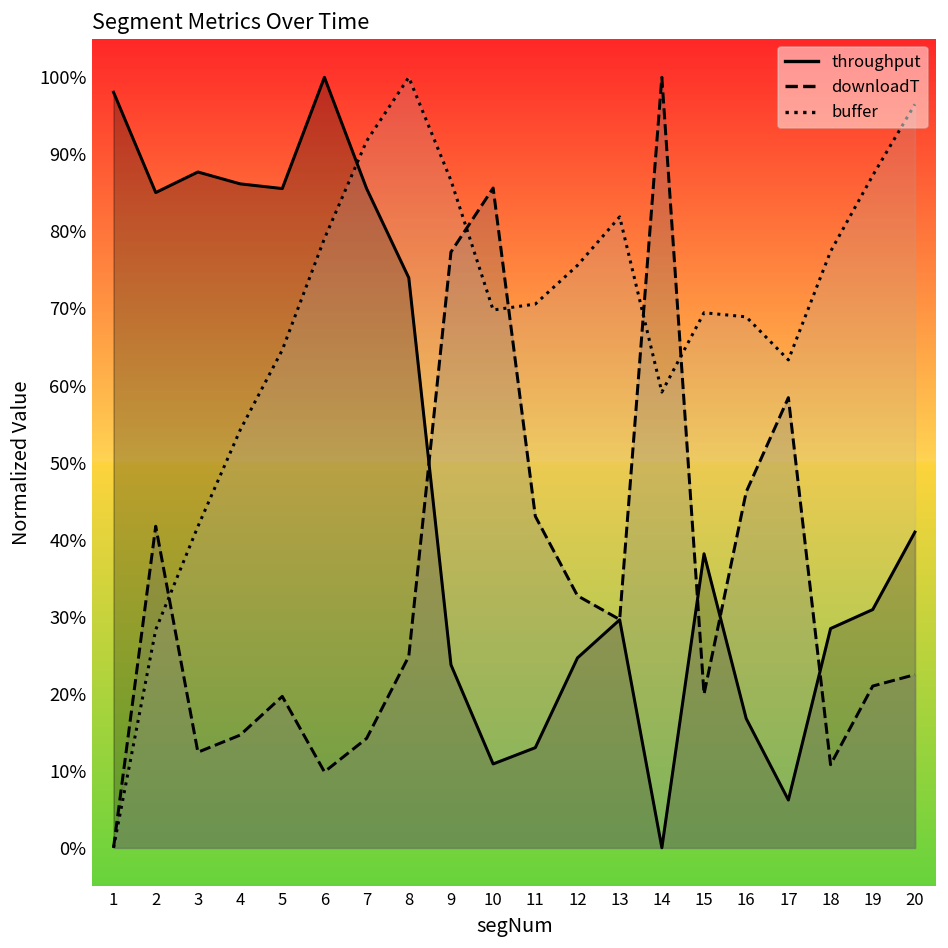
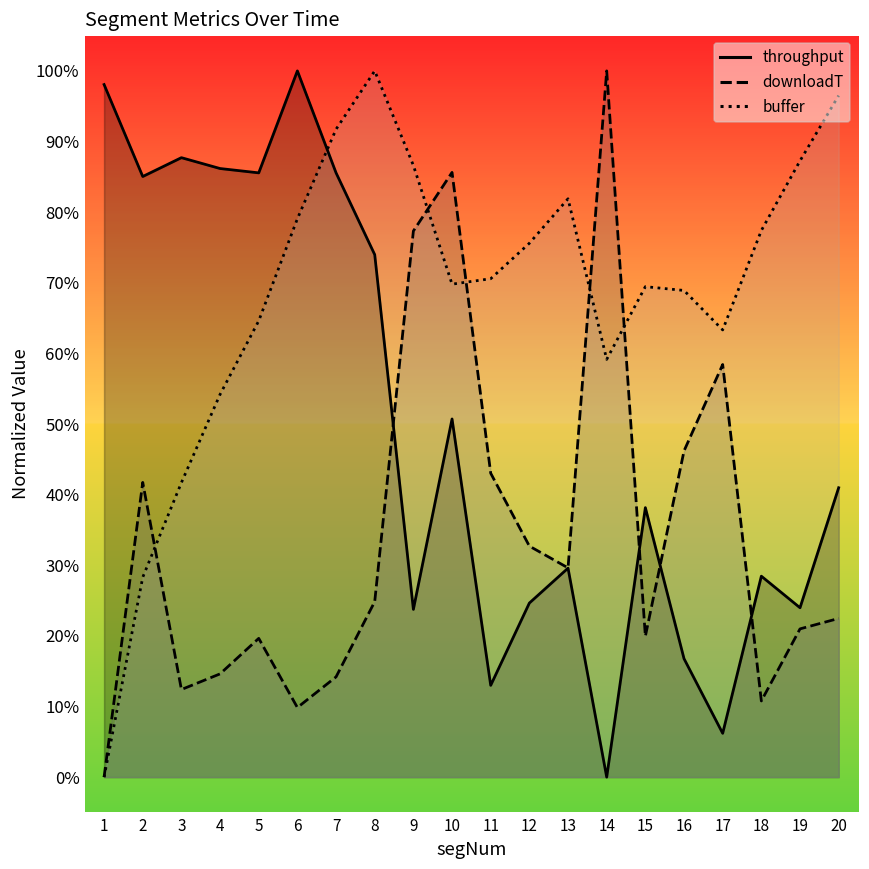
throughput, 10: 11% -> 51%
throughput, 19: 31% -> 24%
